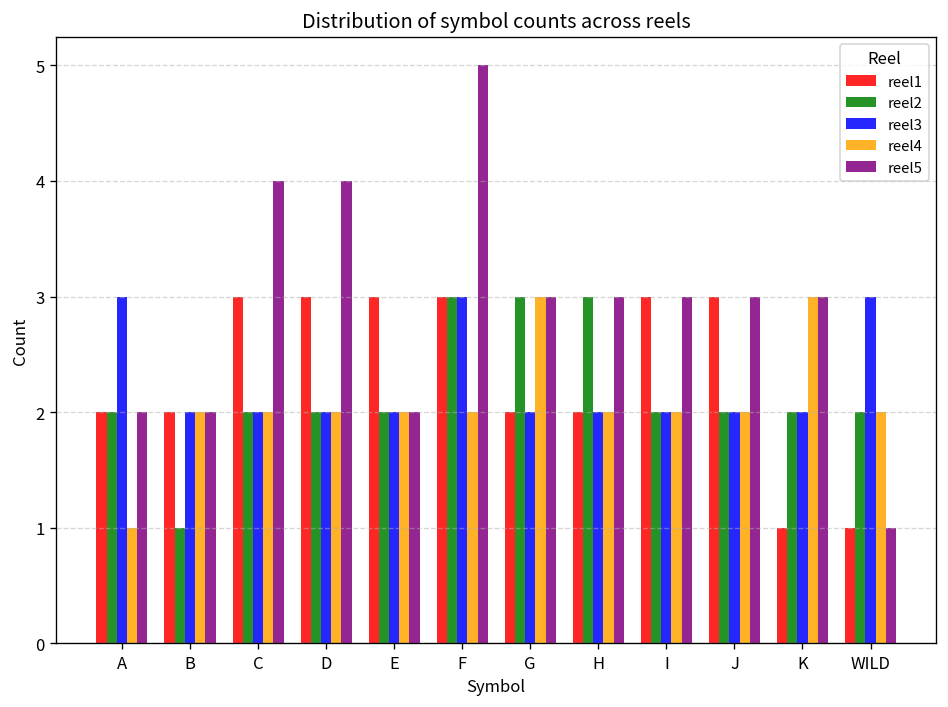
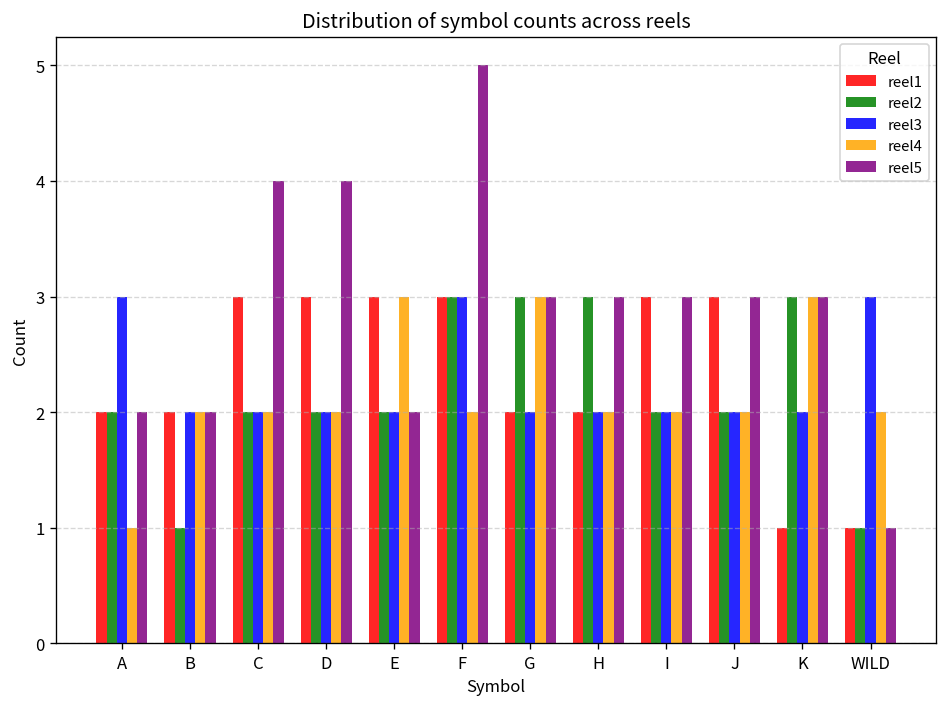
reel4, E: 2 -> 3
reel2, K: 2 -> 3
reel2, WILD: 2 -> 1
